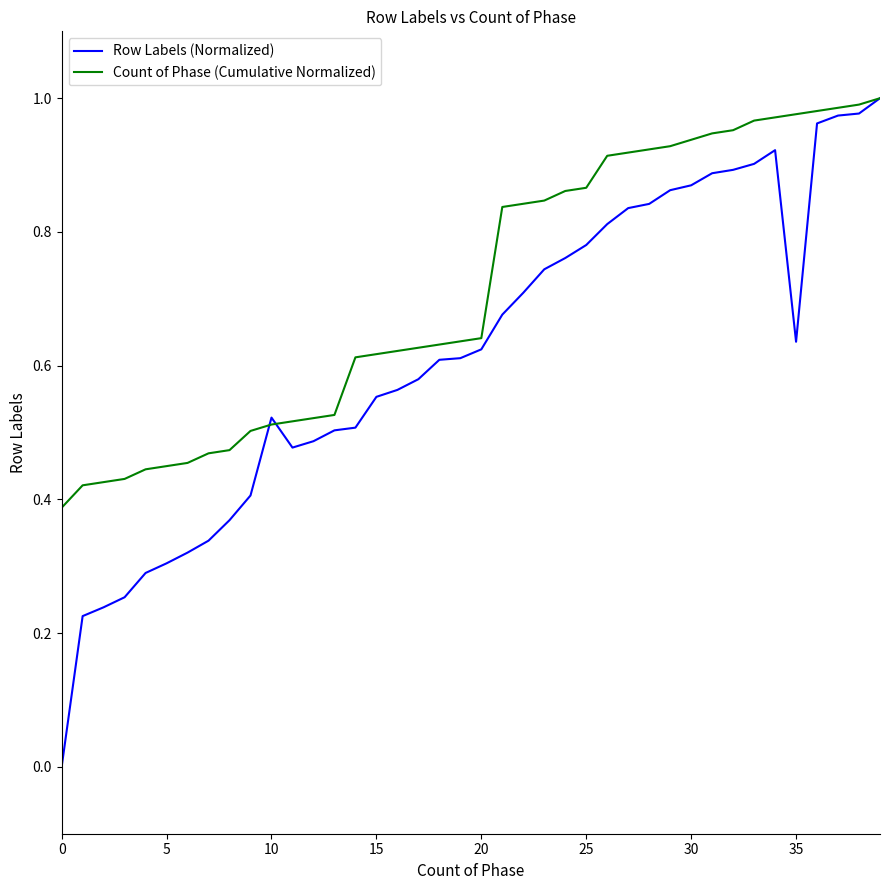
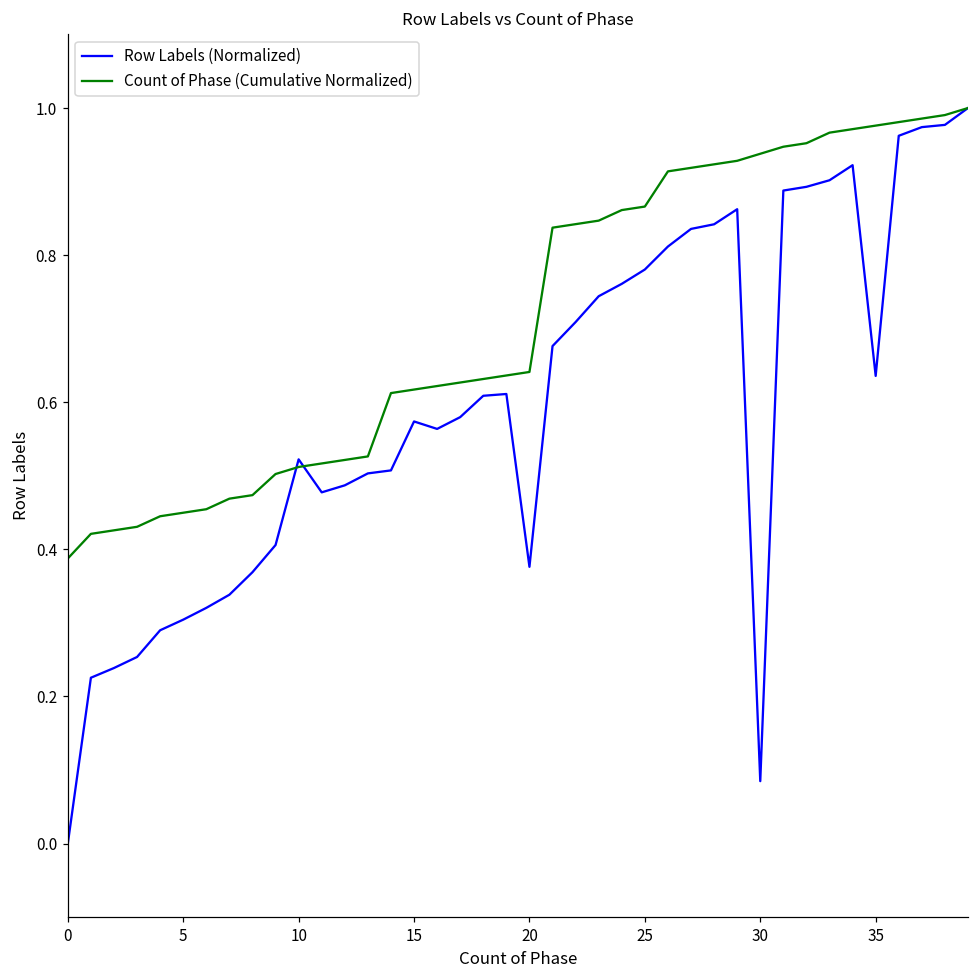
Row Labels (Normalized), 15: 0.55 -> 0.57
Row Labels (Normalized), 20: 0.62 -> 0.38
Row Labels (Normalized), 30: 0.87 -> 0.08
